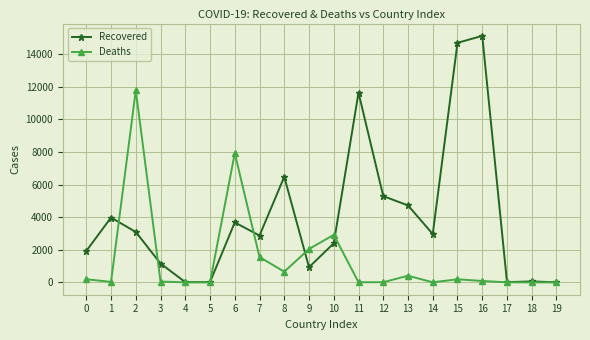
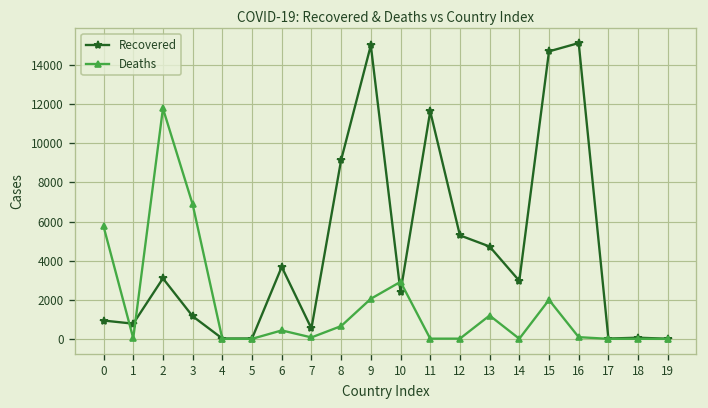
Recovered, 0: 1900 -> 900
Deaths, 0: 200 -> 5800
Recovered, 1: 4000 -> 800
Deaths, 3: 100 -> 6900
Deaths, 6: 7900 -> 400
Recovered, 7: 2900 -> 500
Deaths, 7: 1600 -> 100
Recovered, 8: 6500 -> 9100
Recovered, 9: 900 -> 15000
Deaths, 13: 400 -> 1200
Deaths, 15: 200 -> 2000
